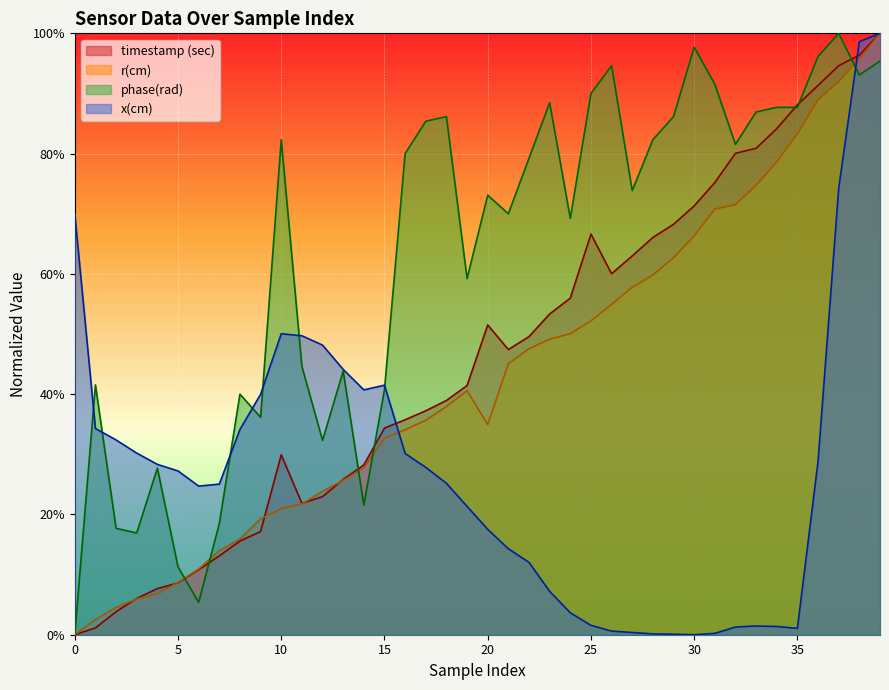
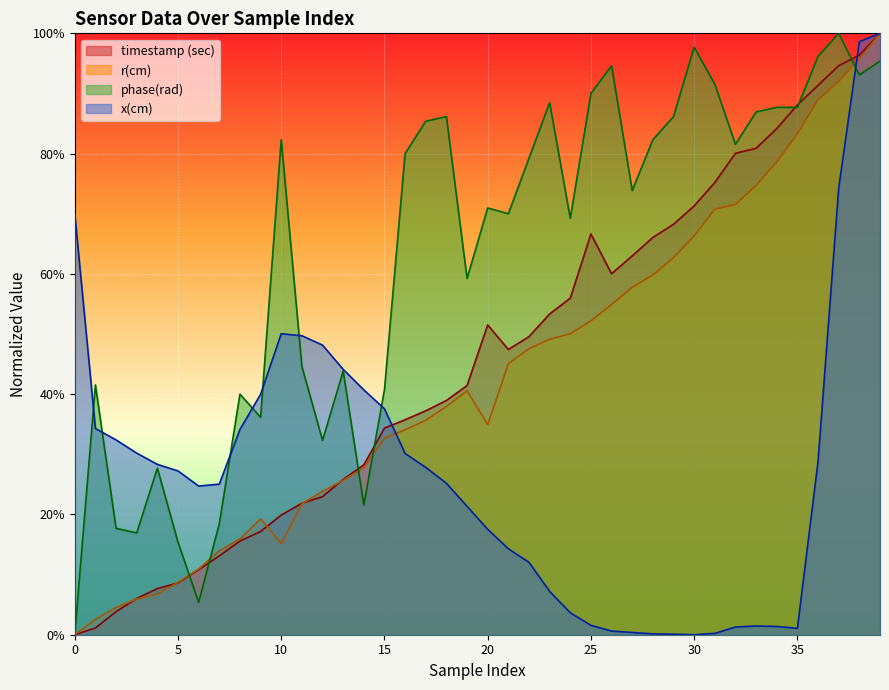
phase(rad), 5: 11% -> 15%
timestamp (sec), 10: 30% -> 20%
r(cm), 10: 21% -> 15%
x(cm), 15: 41% -> 38%
phase(rad), 20: 73% -> 71%
